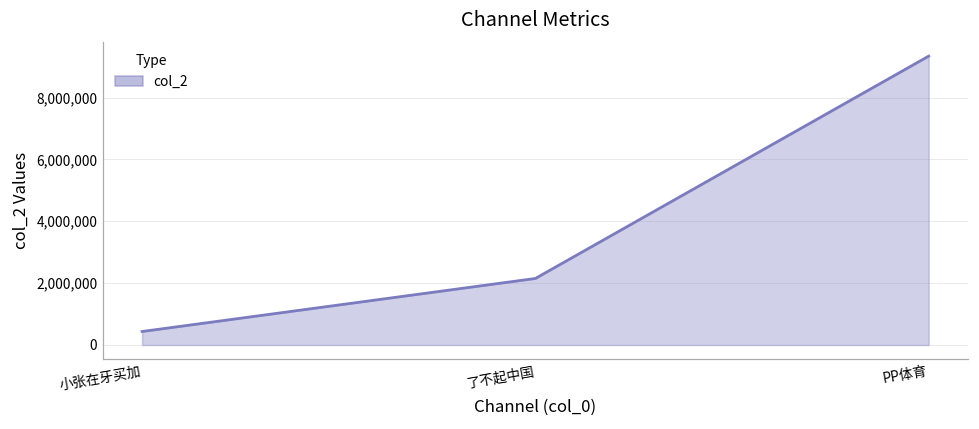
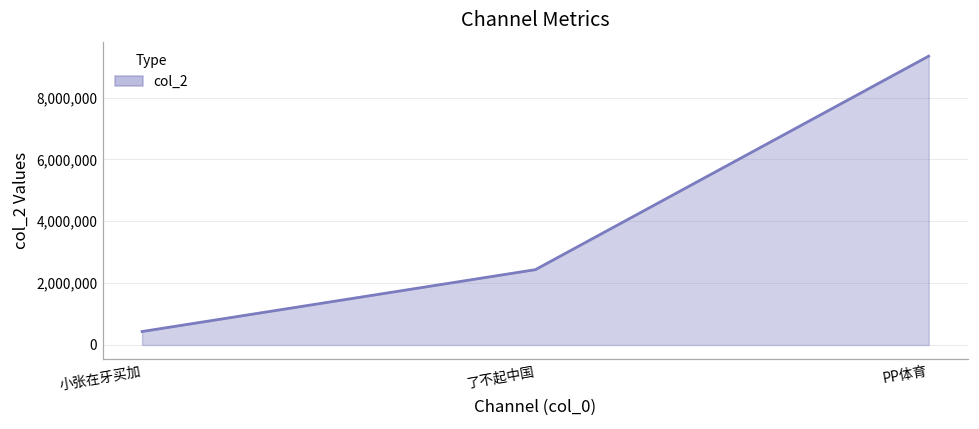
了不起中国: 2,200,000 -> 2,400,000
